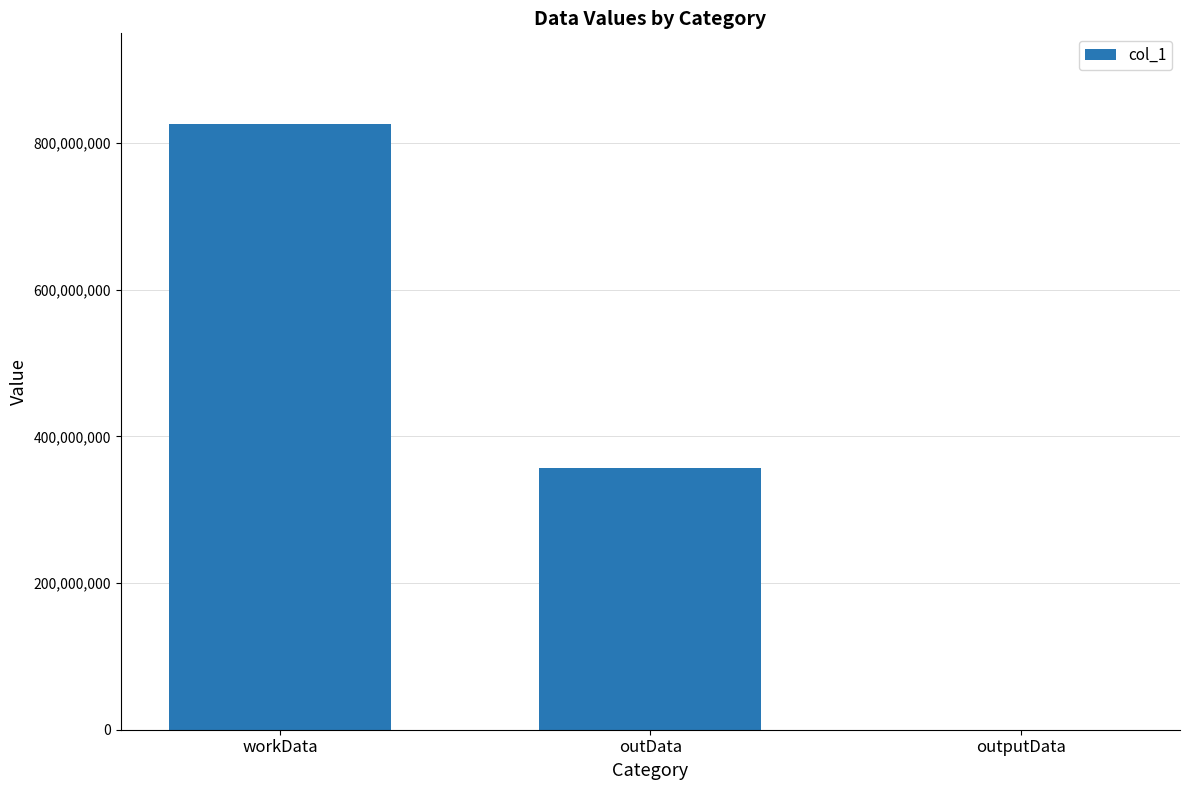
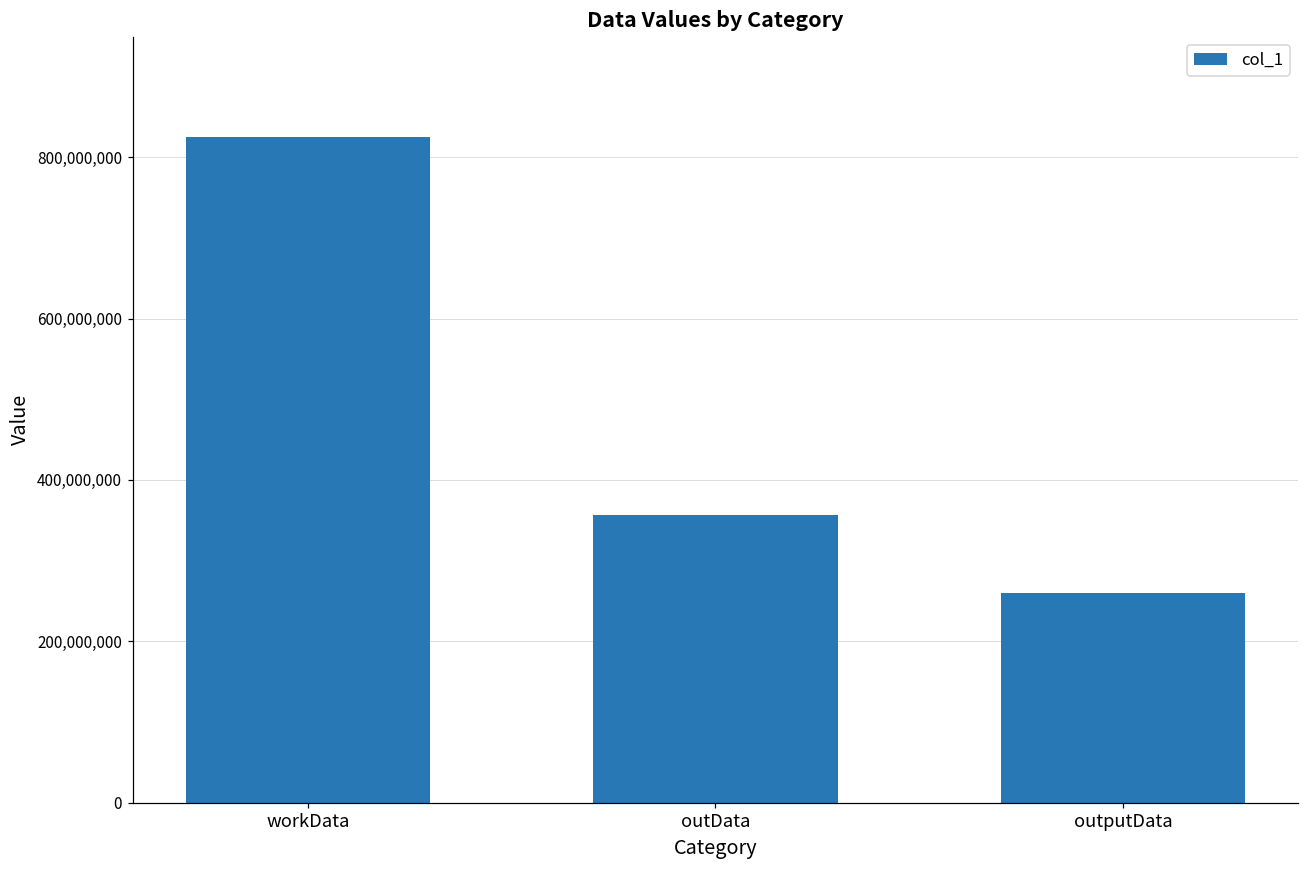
outputData: 0 -> 260,000,000
